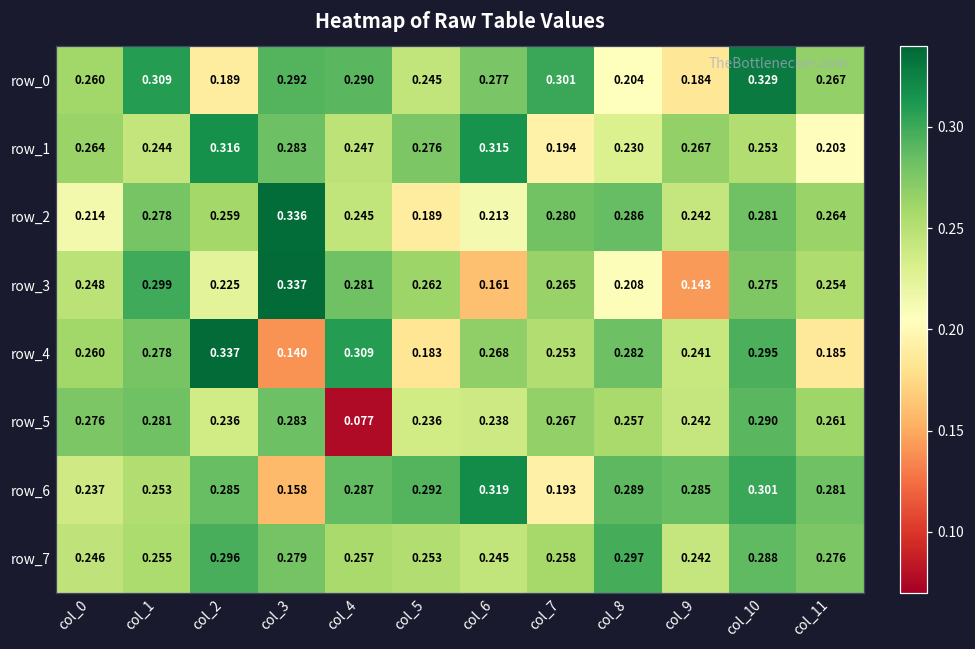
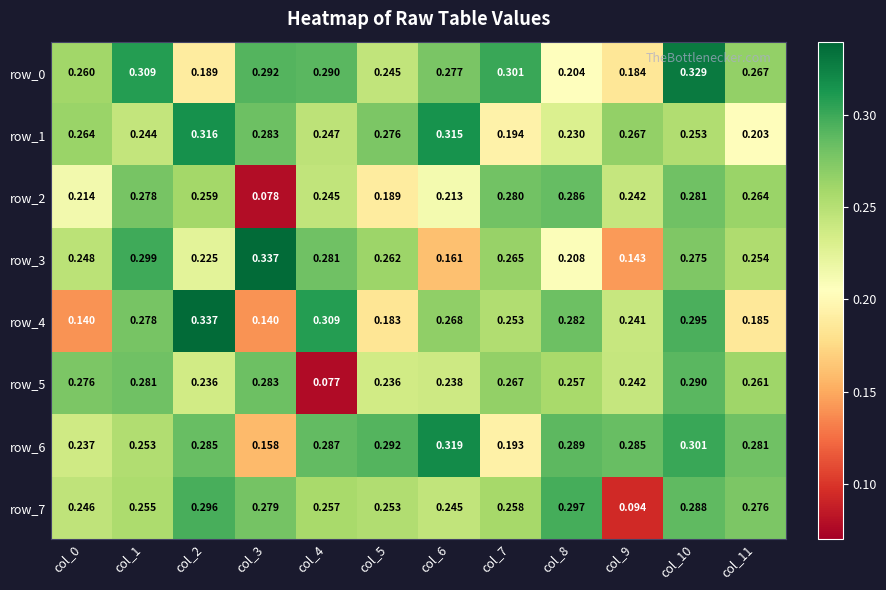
row_2, col_3: 0.336 -> 0.078
row_4, col_0: 0.260 -> 0.140
row_7, col_9: 0.242 -> 0.094
